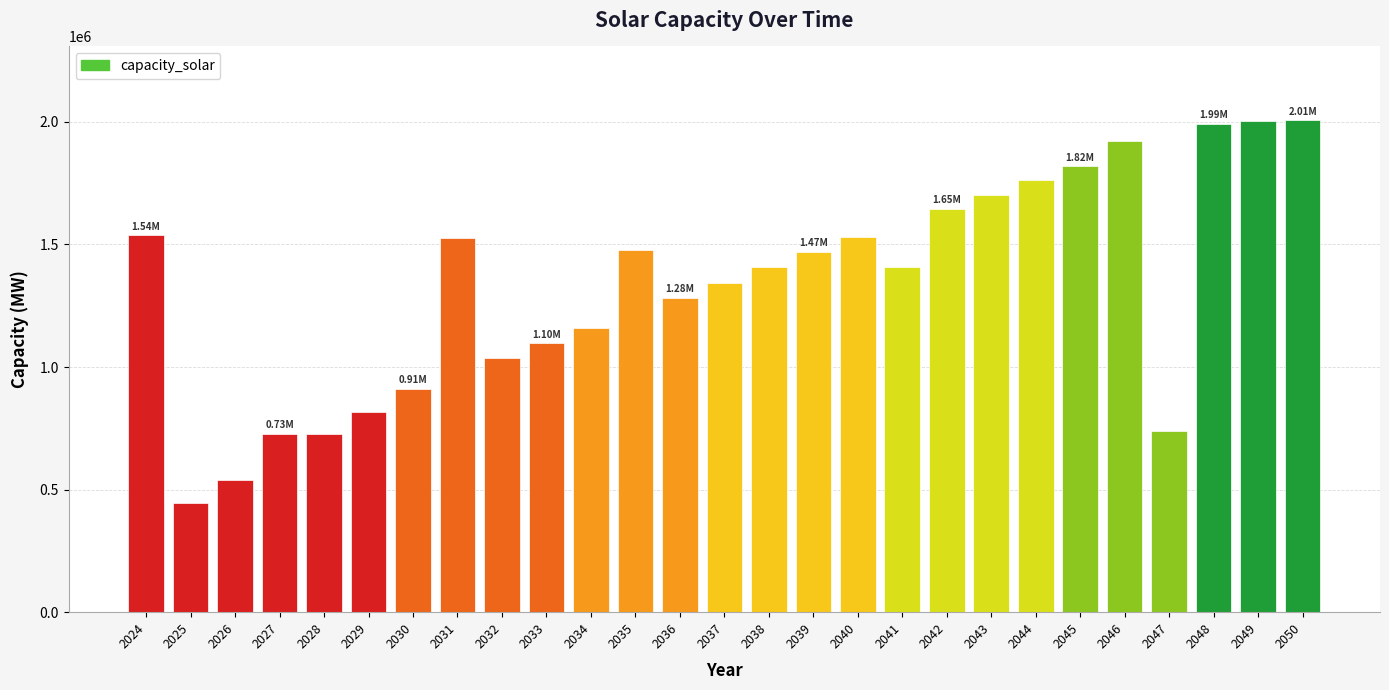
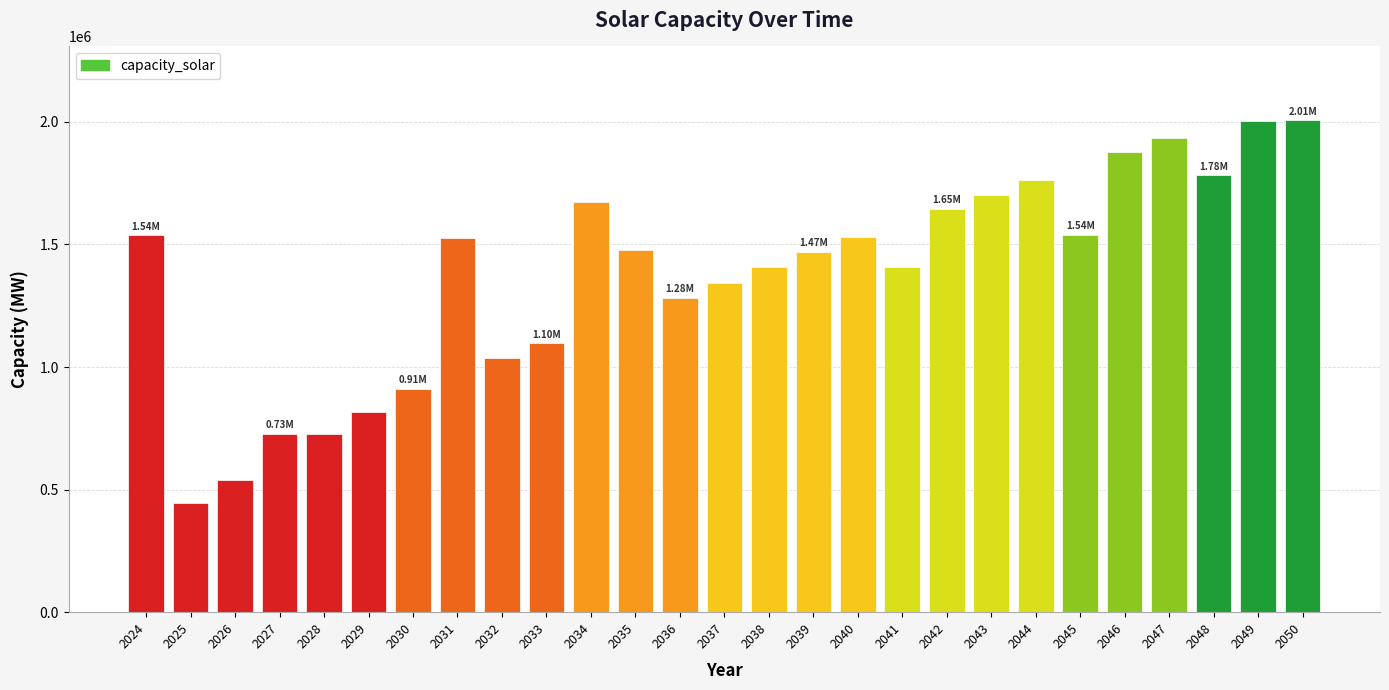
2034: 1160000 -> 1670000
2045: 1.82M -> 1.54M
2046: 1920000 -> 1880000
2047: 740000 -> 1930000
2048: 1.99M -> 1.78M
